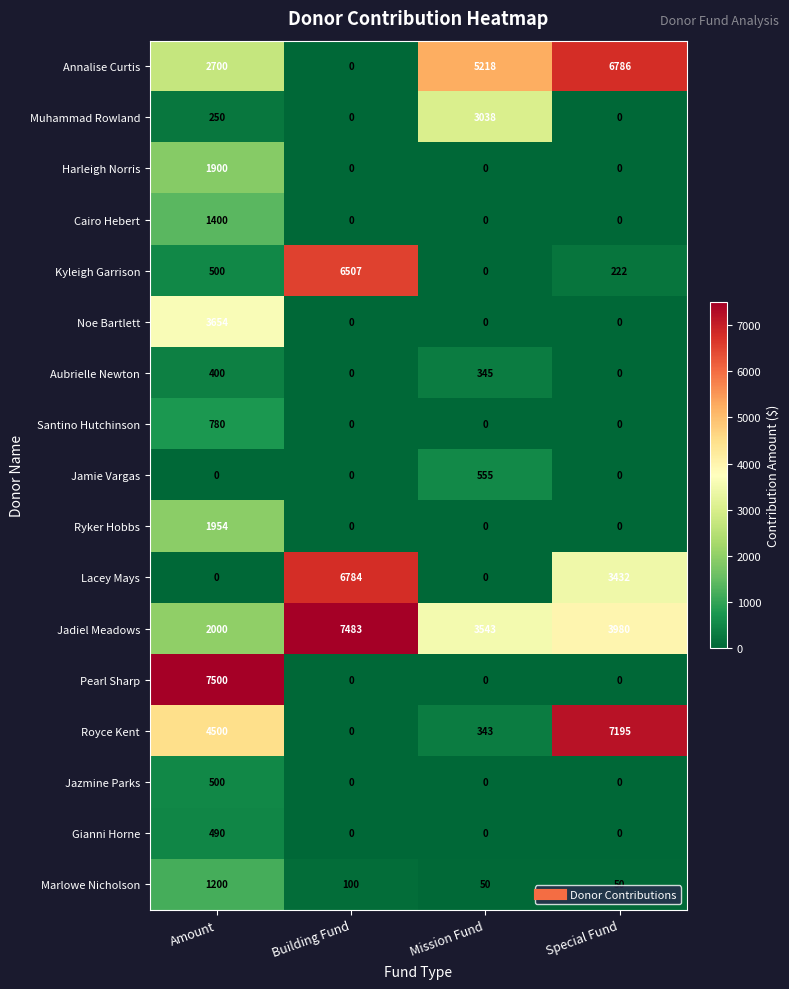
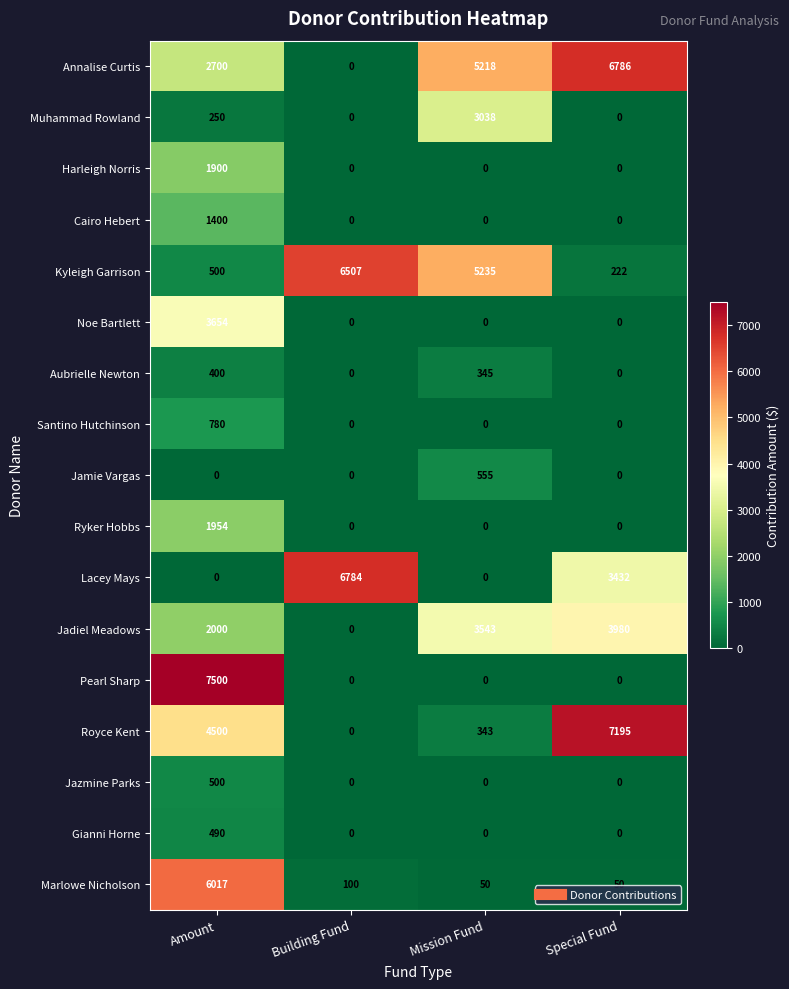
Kyleigh Garrison, Mission Fund: 0 -> 5235
Jadiel Meadows, Building Fund: 7483 -> 0
Marlowe Nicholson, Amount: 1200 -> 6017
